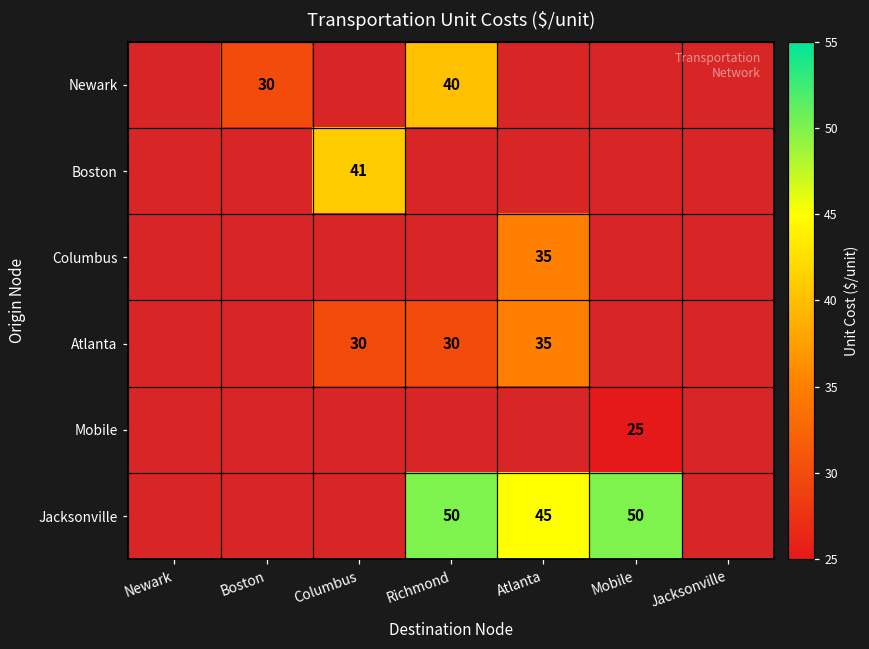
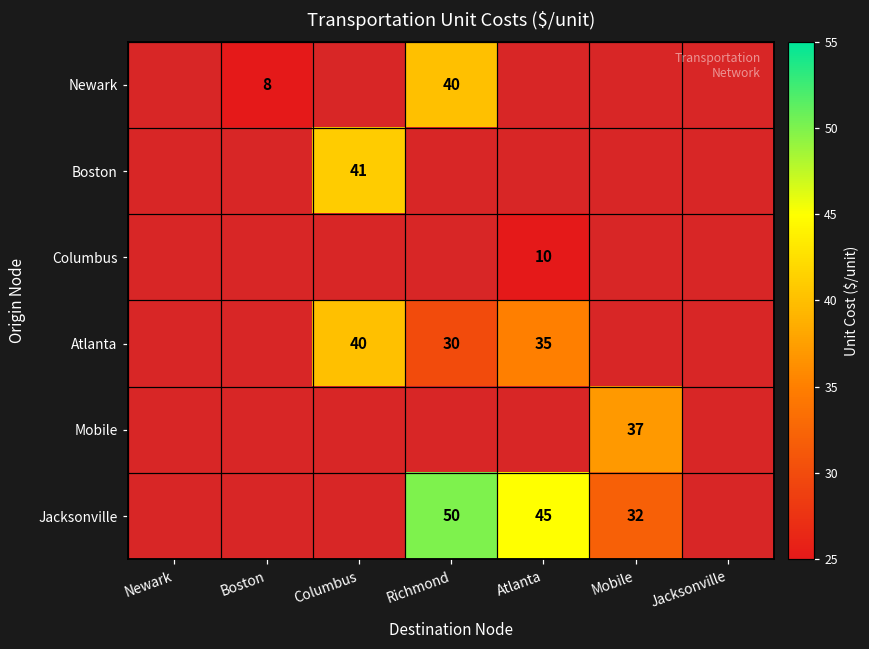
Newark, Boston: 30 -> 8
Columbus, Atlanta: 35 -> 10
Atlanta, Columbus: 30 -> 40
Mobile, Mobile: 25 -> 37
Jacksonville, Mobile: 50 -> 32
